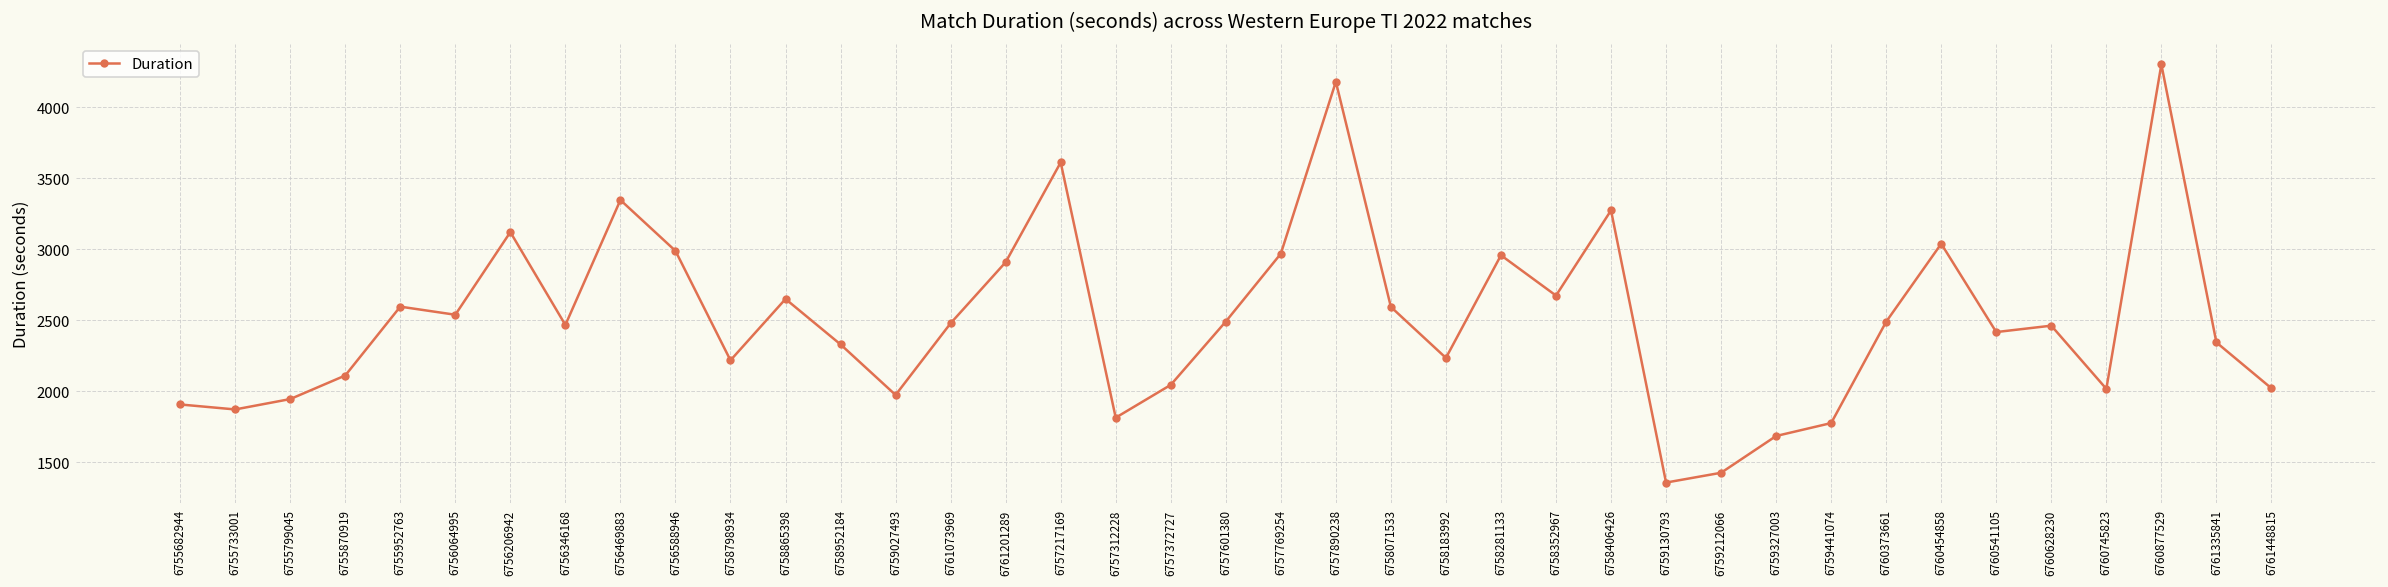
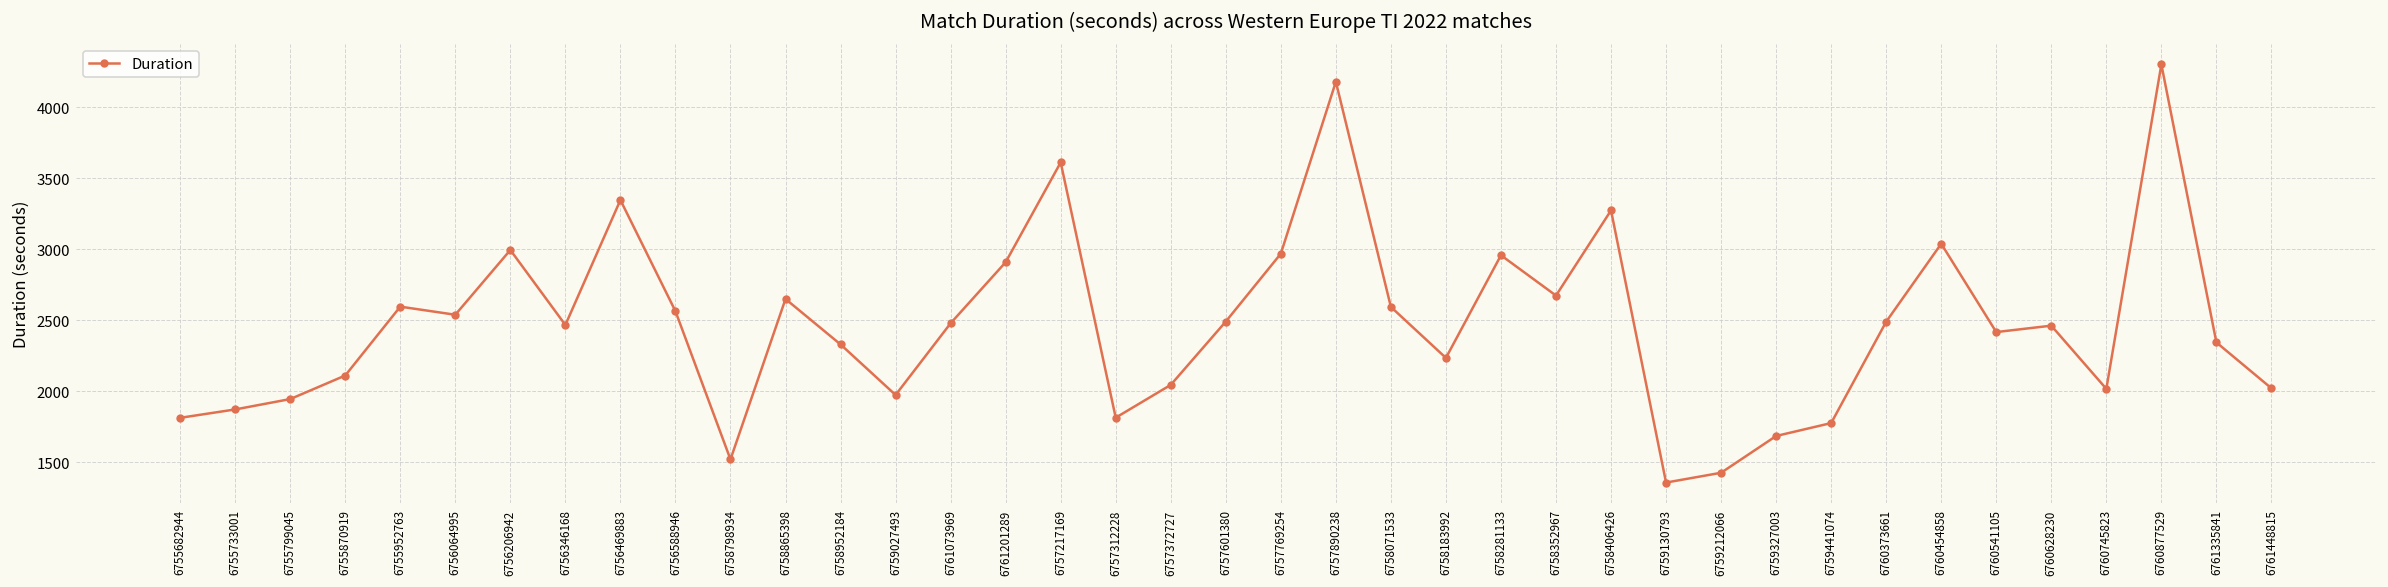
6755682944: 1910 -> 1810
6756206942: 3120 -> 3000
6756588946: 2990 -> 2560
6758798934: 2220 -> 1520
